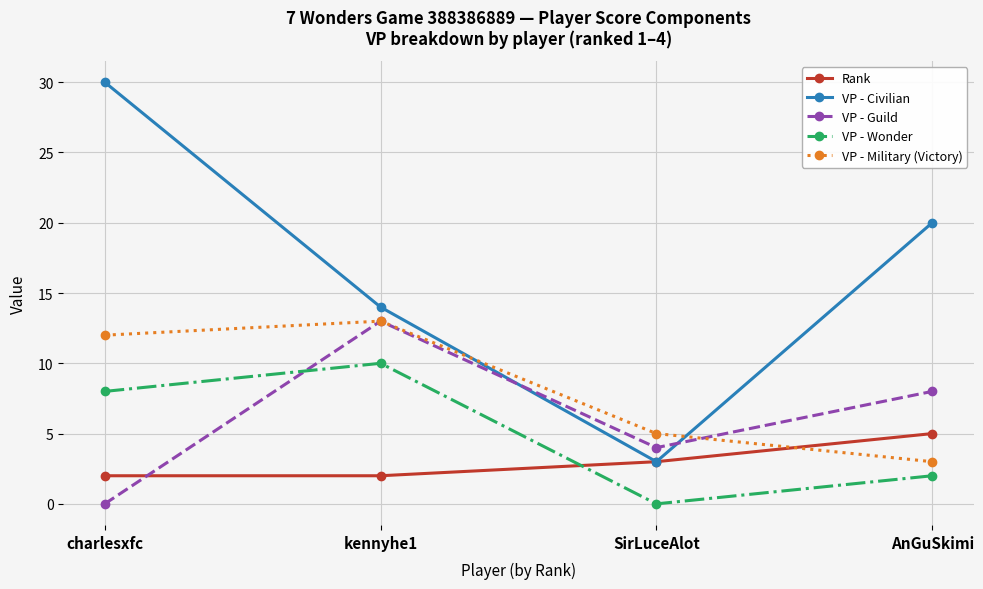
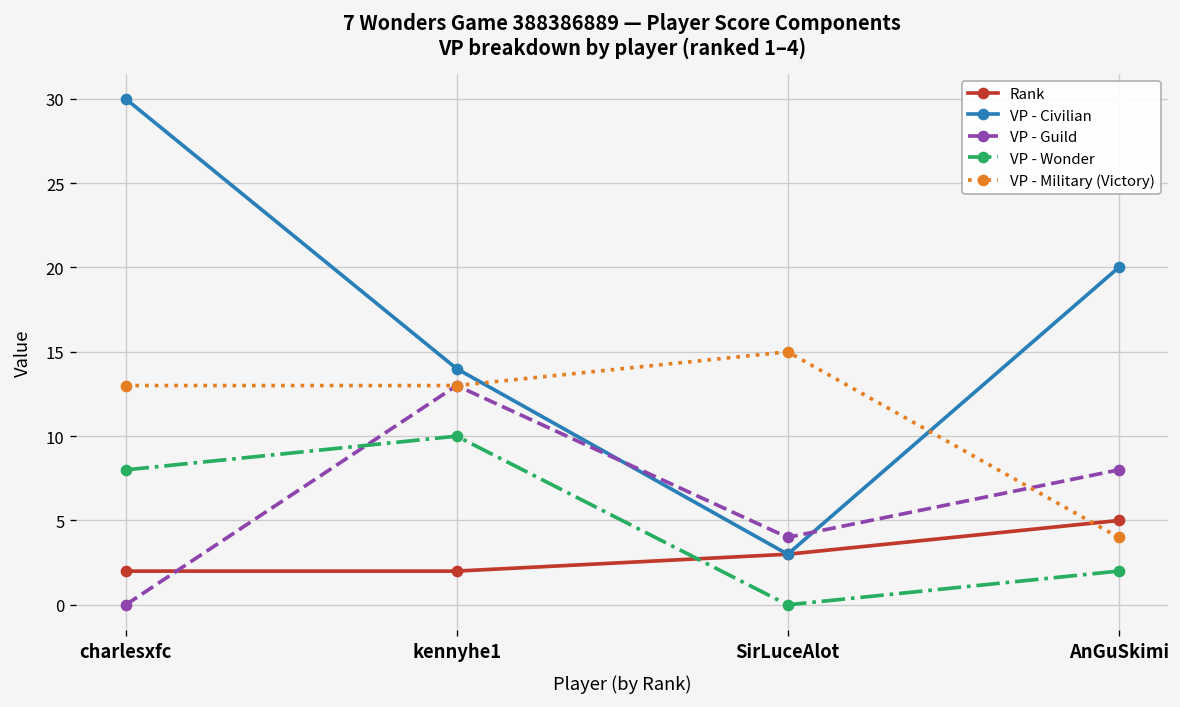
VP - Military (Victory), charlesxfc: 12 -> 13
VP - Military (Victory), SirLuceAlot: 5 -> 15
VP - Military (Victory), AnGuSkimi: 3 -> 4
